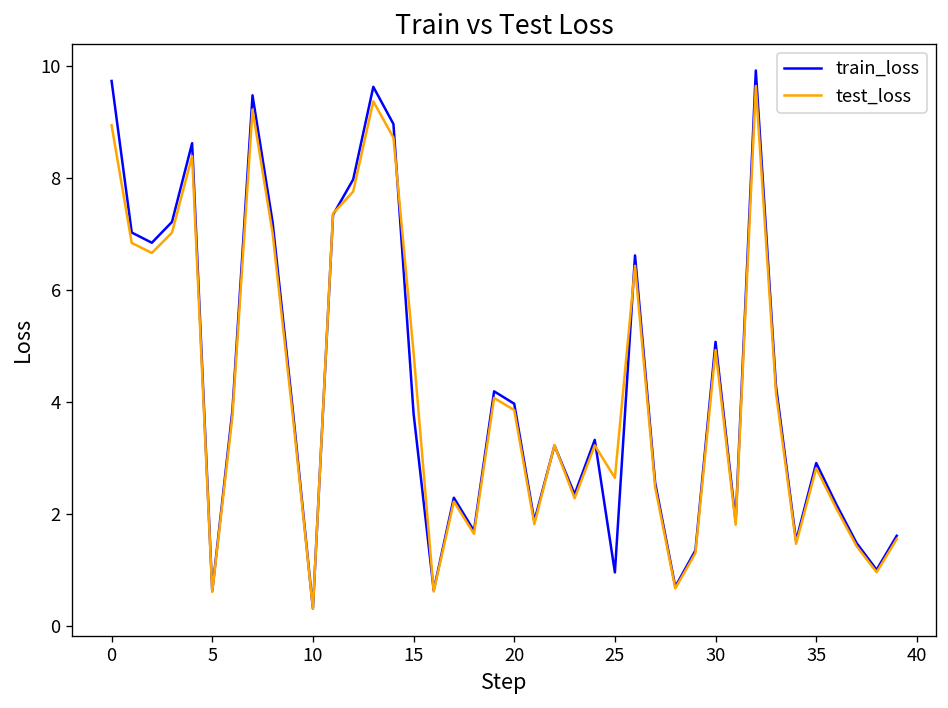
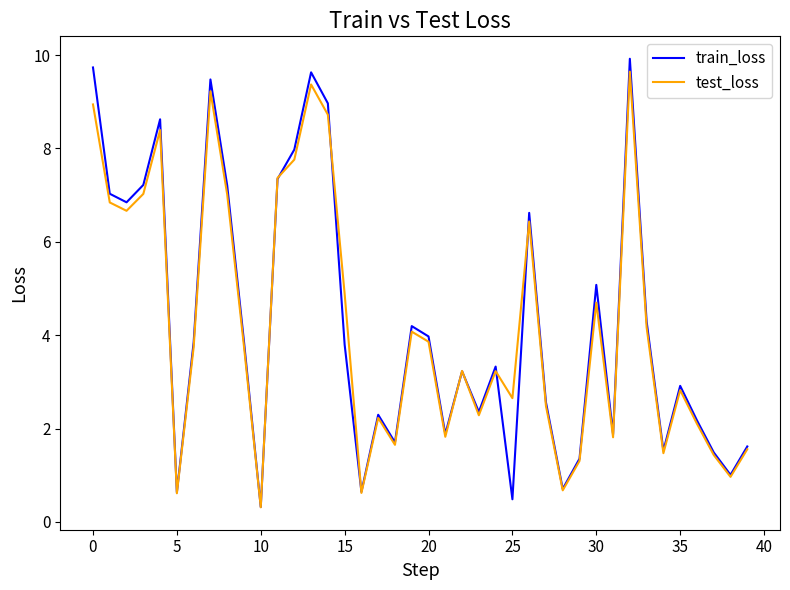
train_loss, 25: 1.0 -> 0.5
test_loss, 30: 4.9 -> 4.7
